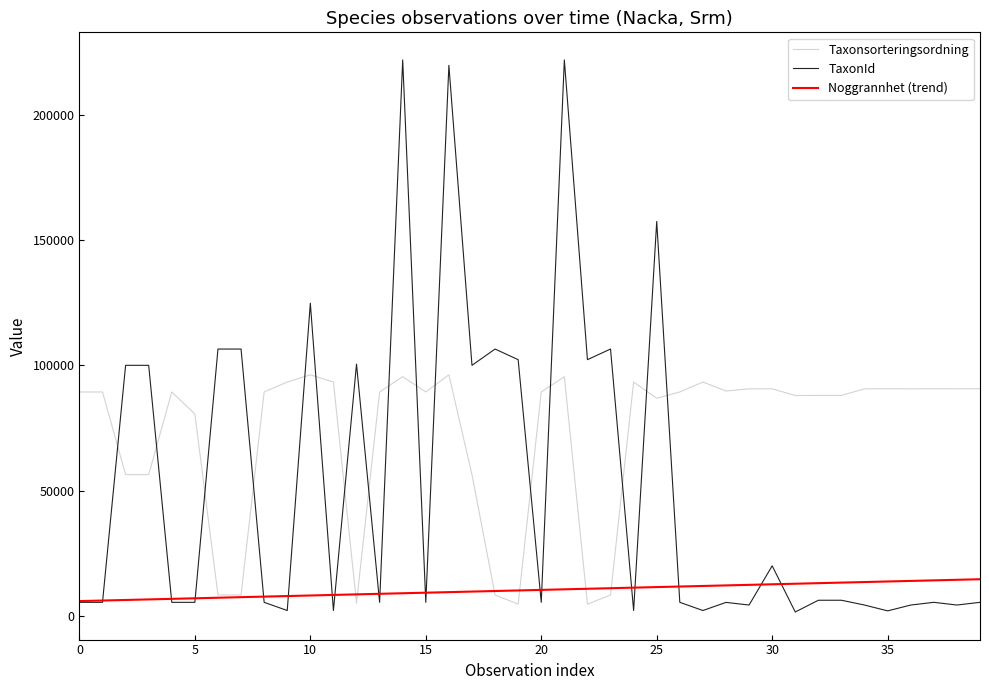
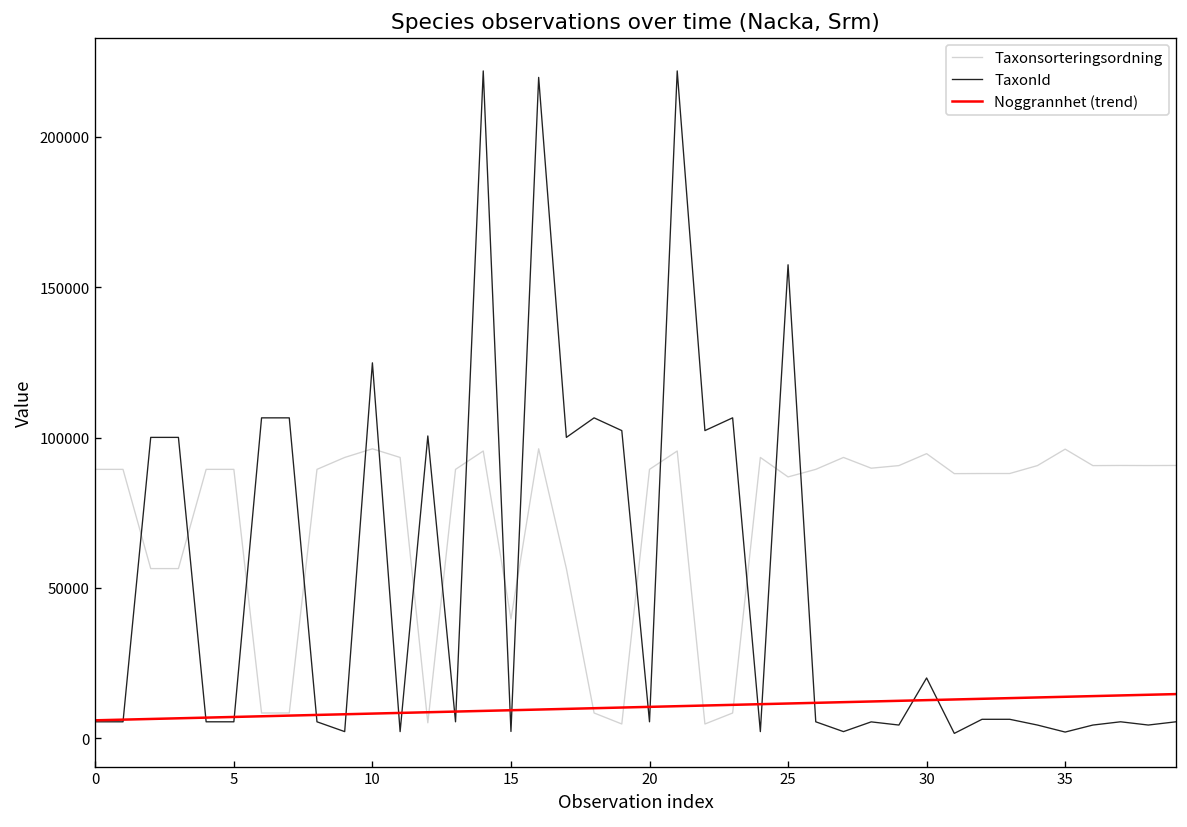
Taxonsorteringsordning, 5: 81000 -> 89000
Taxonsorteringsordning, 15: 89000 -> 40000
TaxonId, 15: 5000 -> 2000
Taxonsorteringsordning, 30: 91000 -> 95000
Taxonsorteringsordning, 35: 91000 -> 96000
